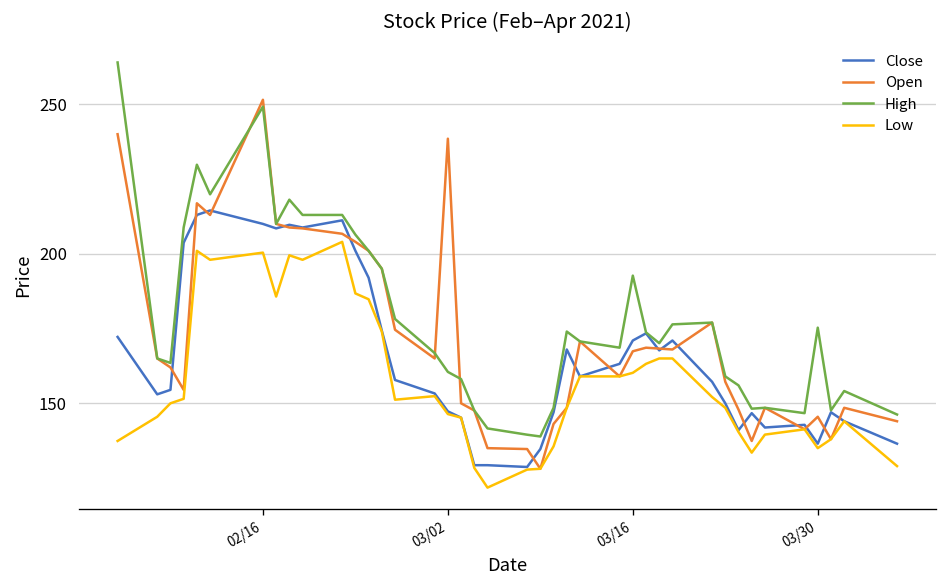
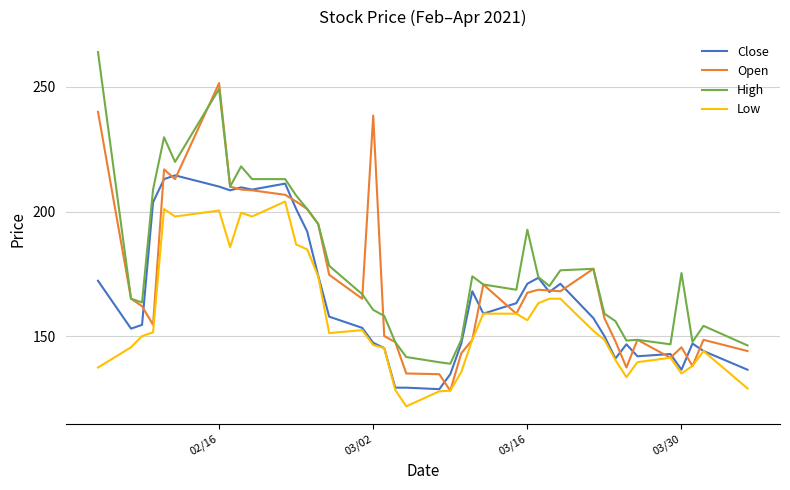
Low, 03/16: 160 -> 156
